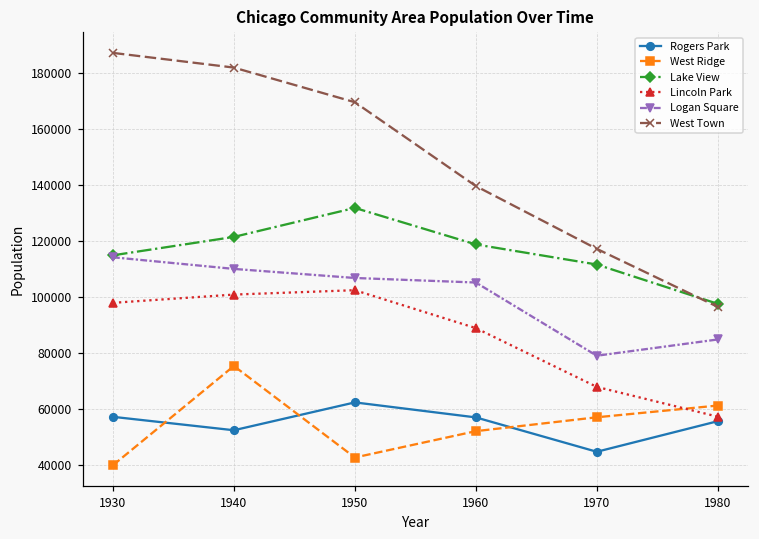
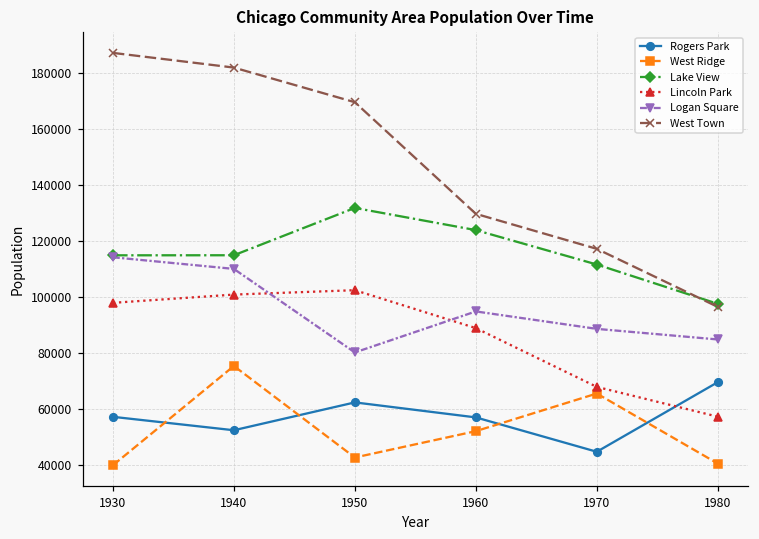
Lake View, 1940: 121000 -> 115000
Logan Square, 1950: 107000 -> 80000
Lake View, 1960: 119000 -> 124000
Logan Square, 1960: 105000 -> 95000
West Town, 1960: 140000 -> 130000
West Ridge, 1970: 57000 -> 65000
Logan Square, 1970: 79000 -> 89000
Rogers Park, 1980: 56000 -> 69000
West Ridge, 1980: 61000 -> 40000
